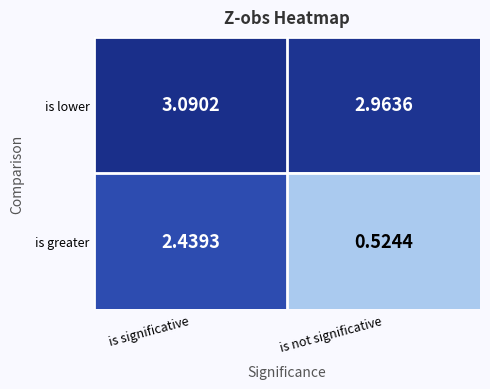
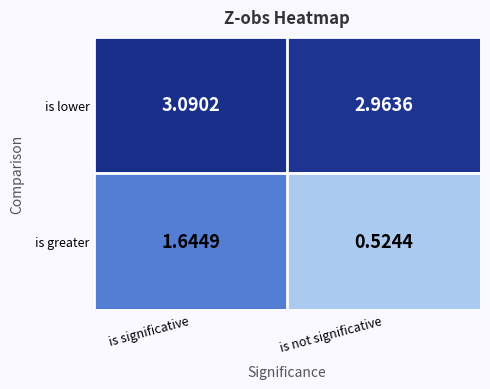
is greater, is significative: 2.4393 -> 1.6449
